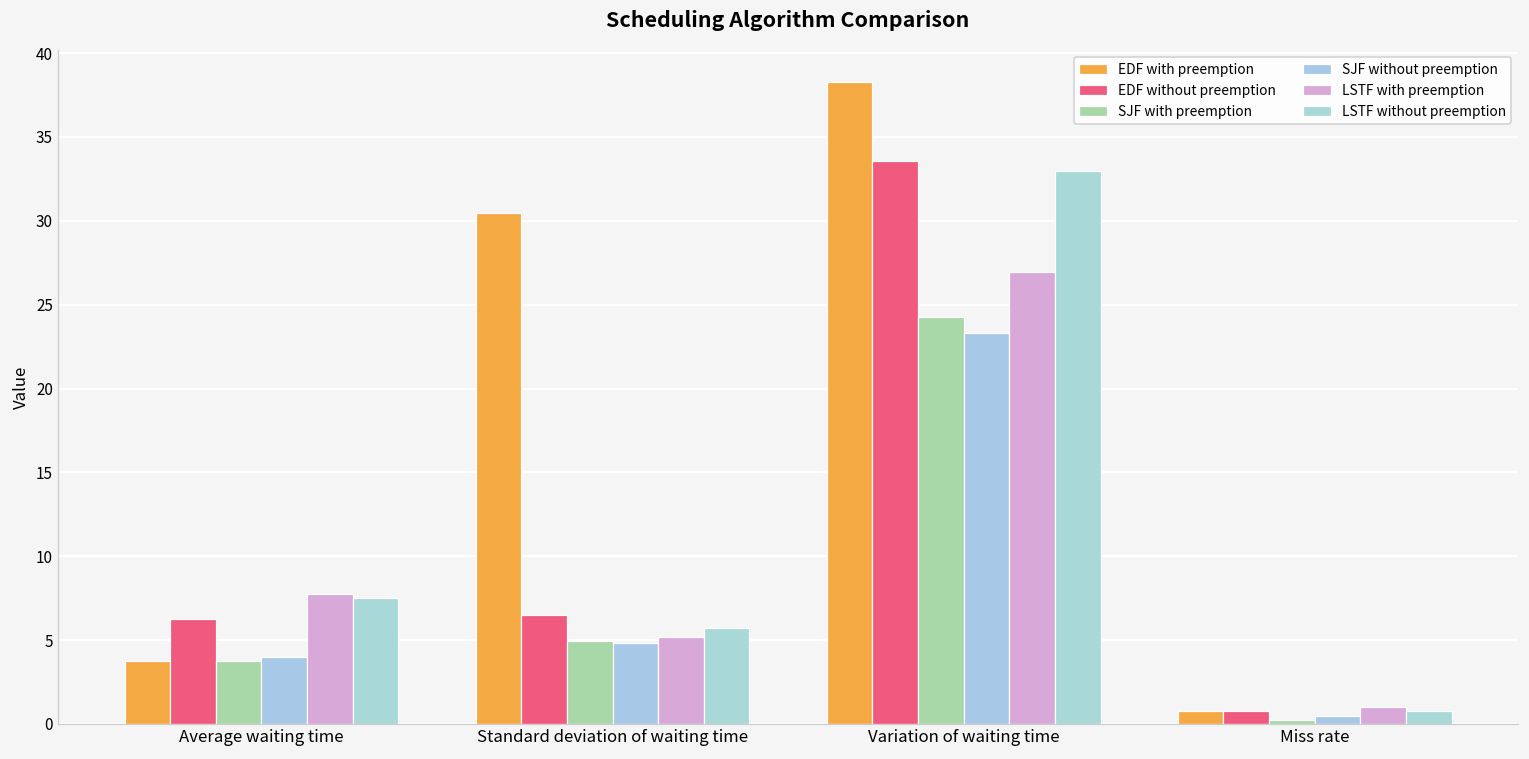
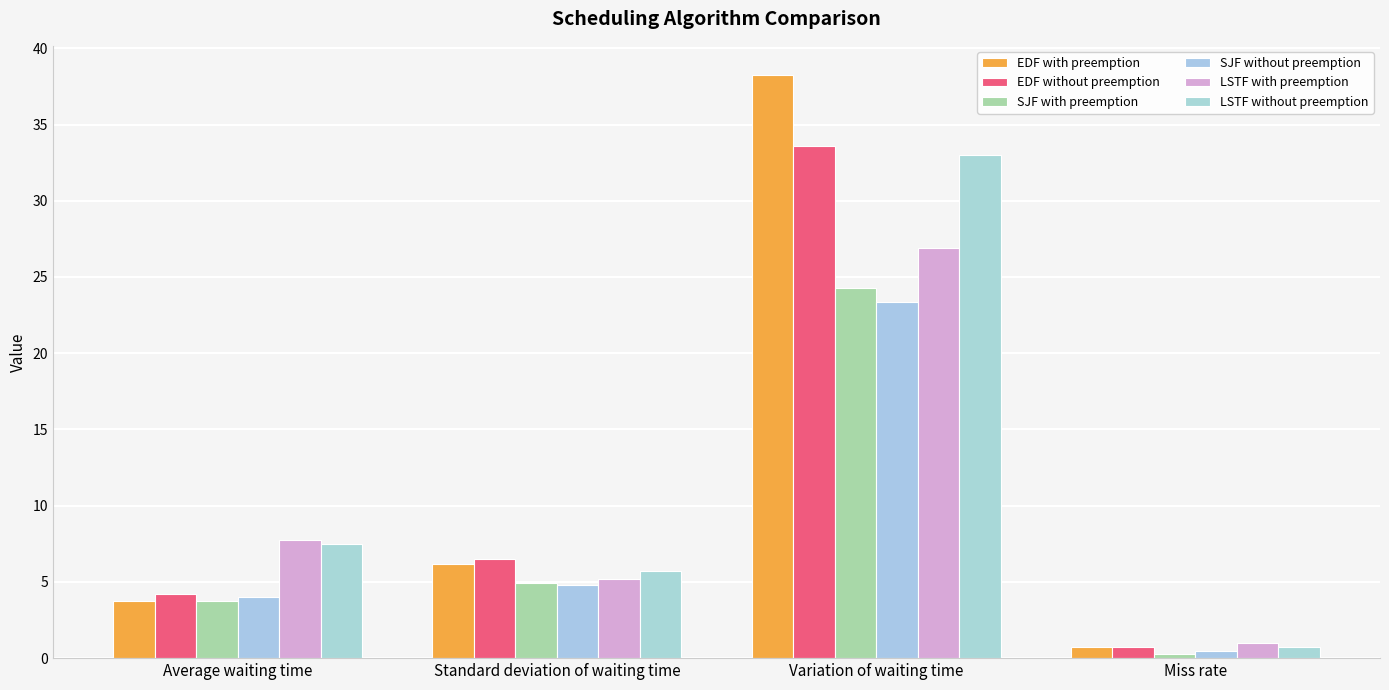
EDF without preemption, Average waiting time: 6.3 -> 4.2
EDF with preemption, Standard deviation of waiting time: 30.5 -> 6.2
